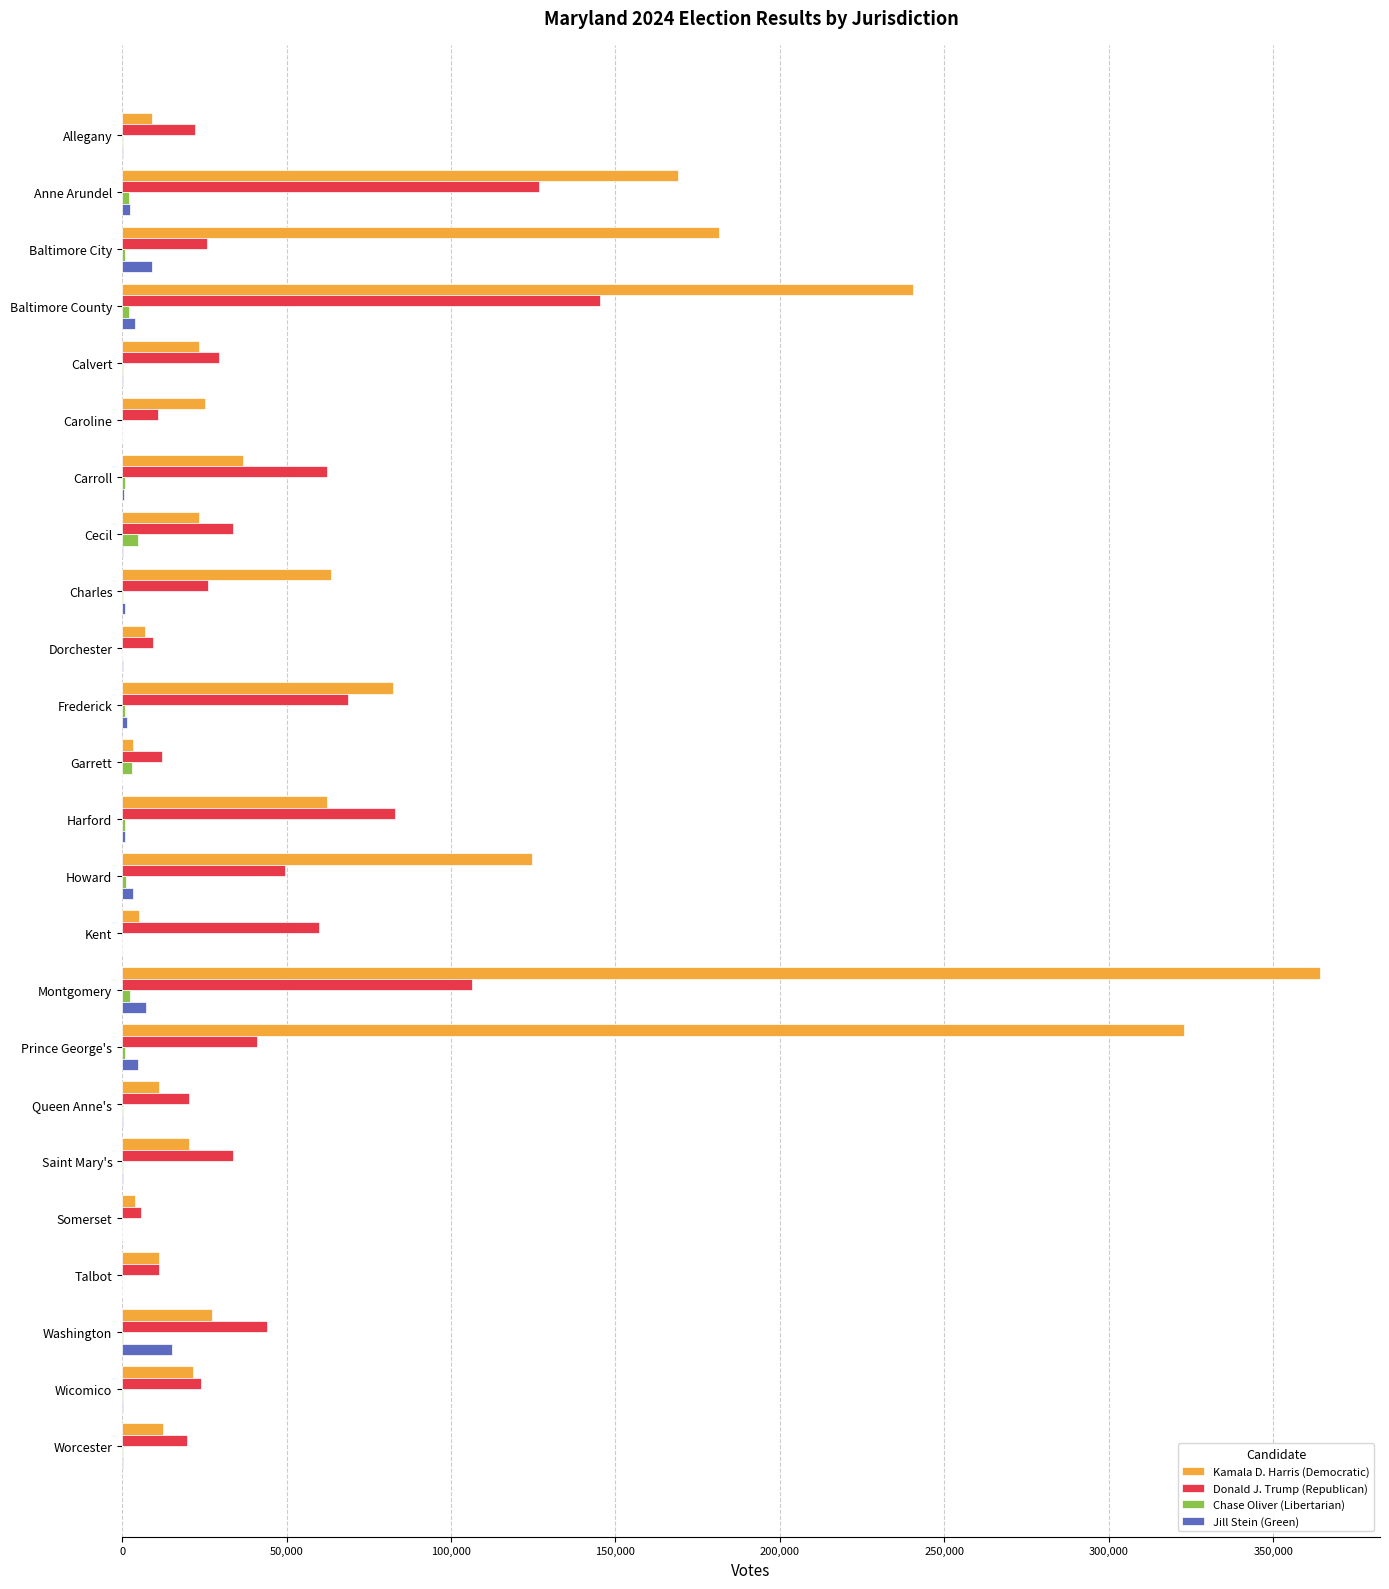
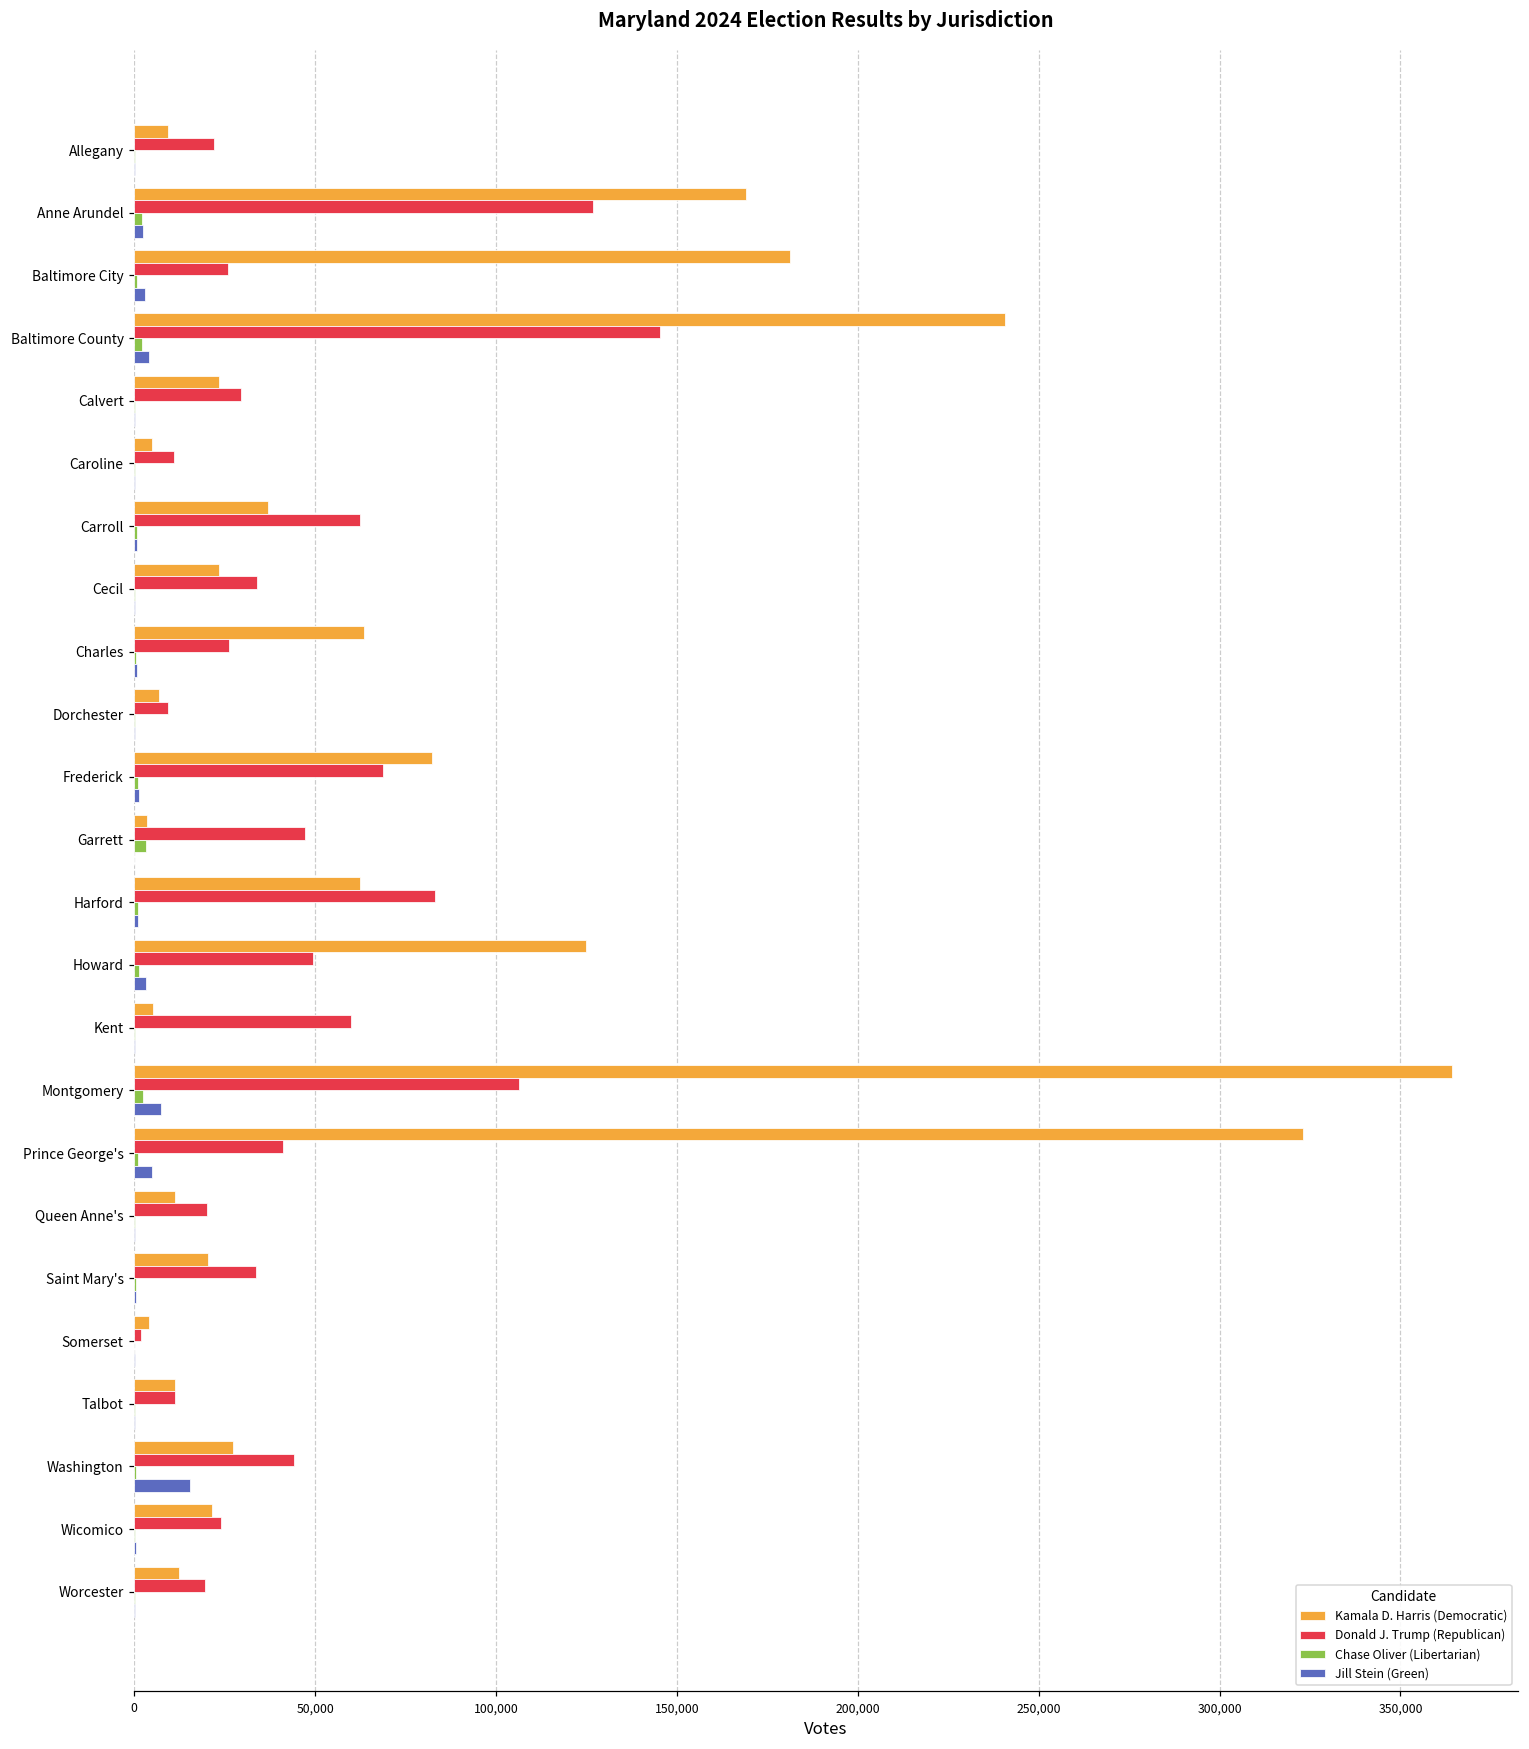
Jill Stein (Green), Baltimore City: 9,000 -> 3,000
Kamala D. Harris (Democratic), Caroline: 25,000 -> 5,000
Chase Oliver (Libertarian), Cecil: 5,000 -> 0
Donald J. Trump (Republican), Garrett: 12,000 -> 47,000
Donald J. Trump (Republican), Somerset: 6,000 -> 2,000
